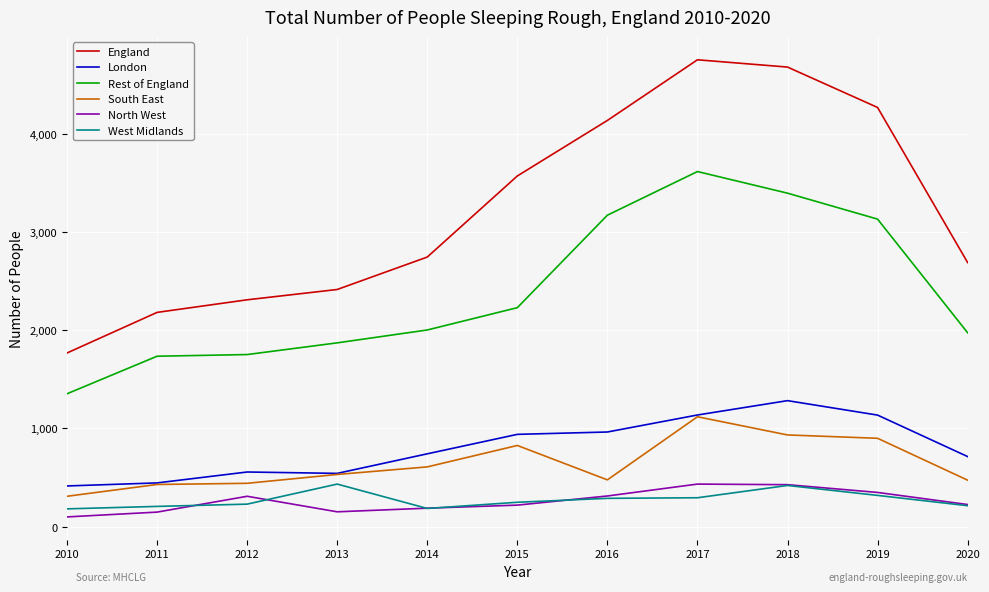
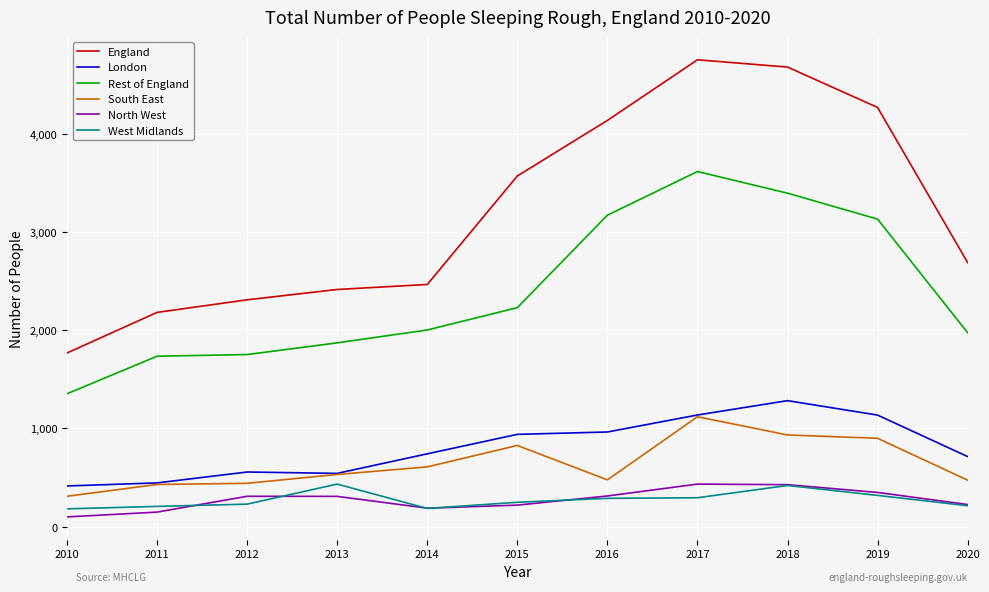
North West, 2013: 200 -> 300
England, 2014: 2,700 -> 2,500
